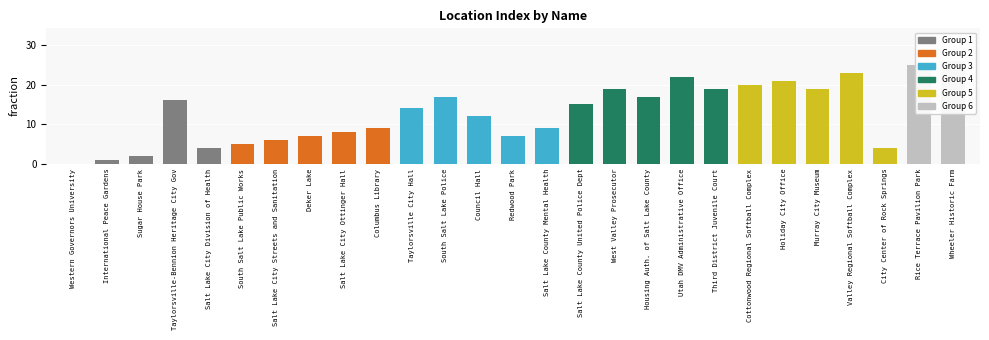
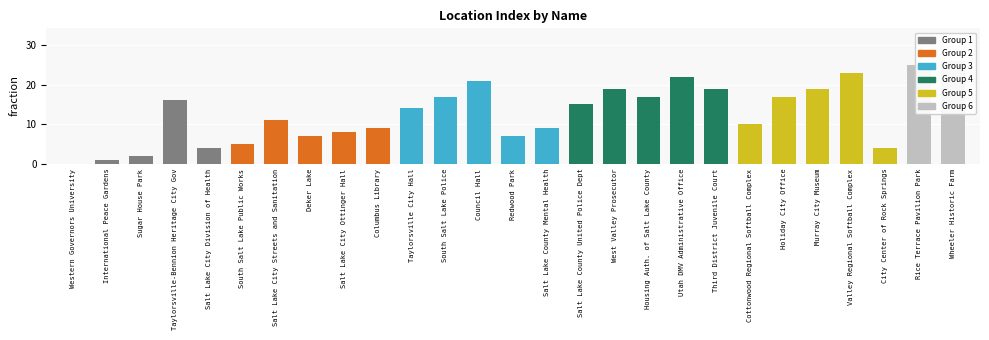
Salt Lake City Streets and Sanitation: 6 -> 11
Council Hall: 12 -> 21
Cottonwood Regional Softball Complex: 20 -> 10
Holiday City Office: 21 -> 17
